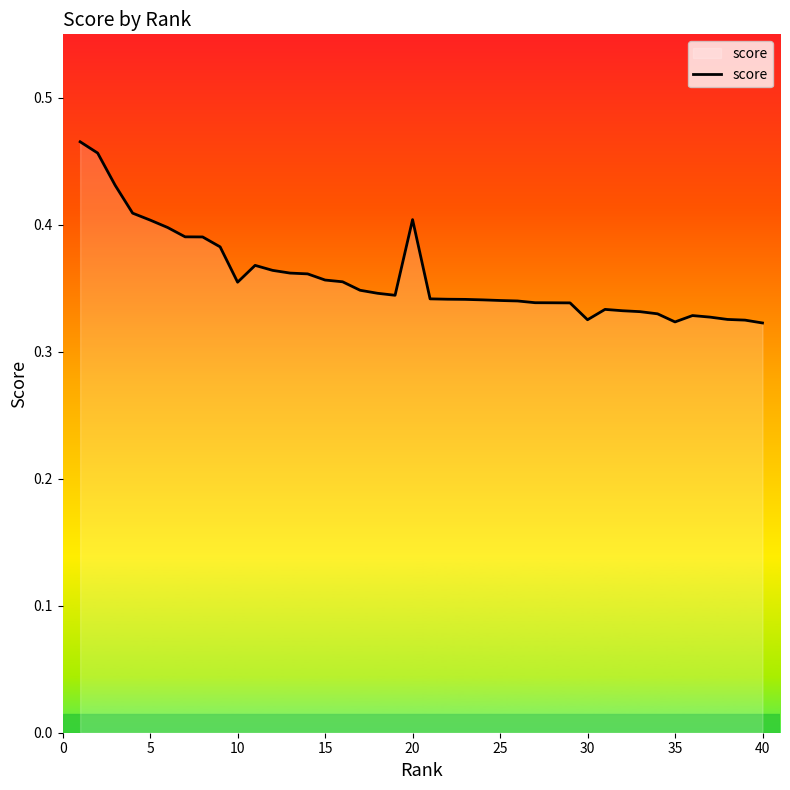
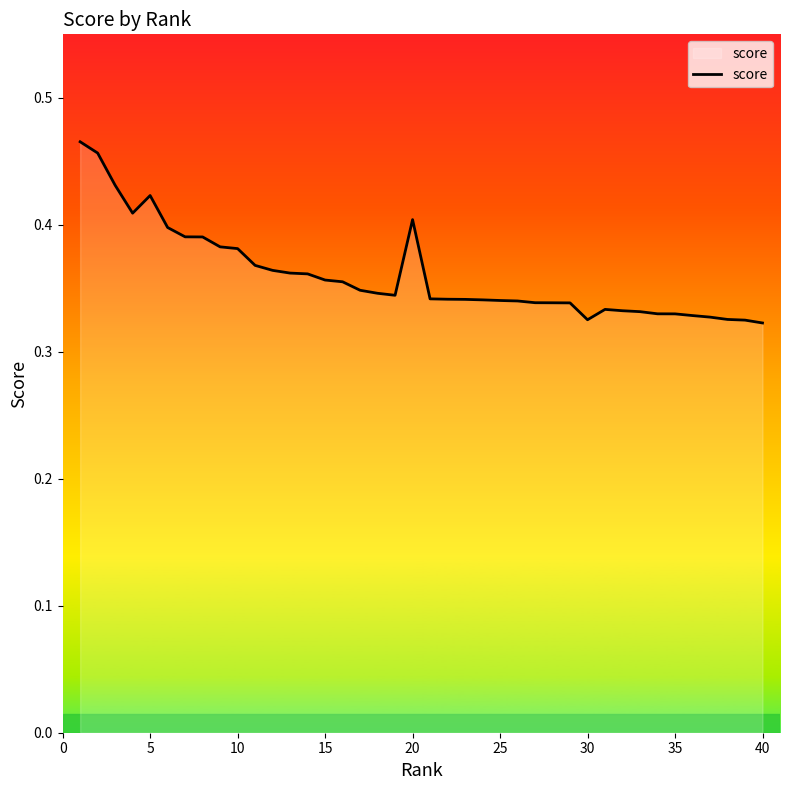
5: 0.404 -> 0.423
10: 0.355 -> 0.381
35: 0.324 -> 0.330
